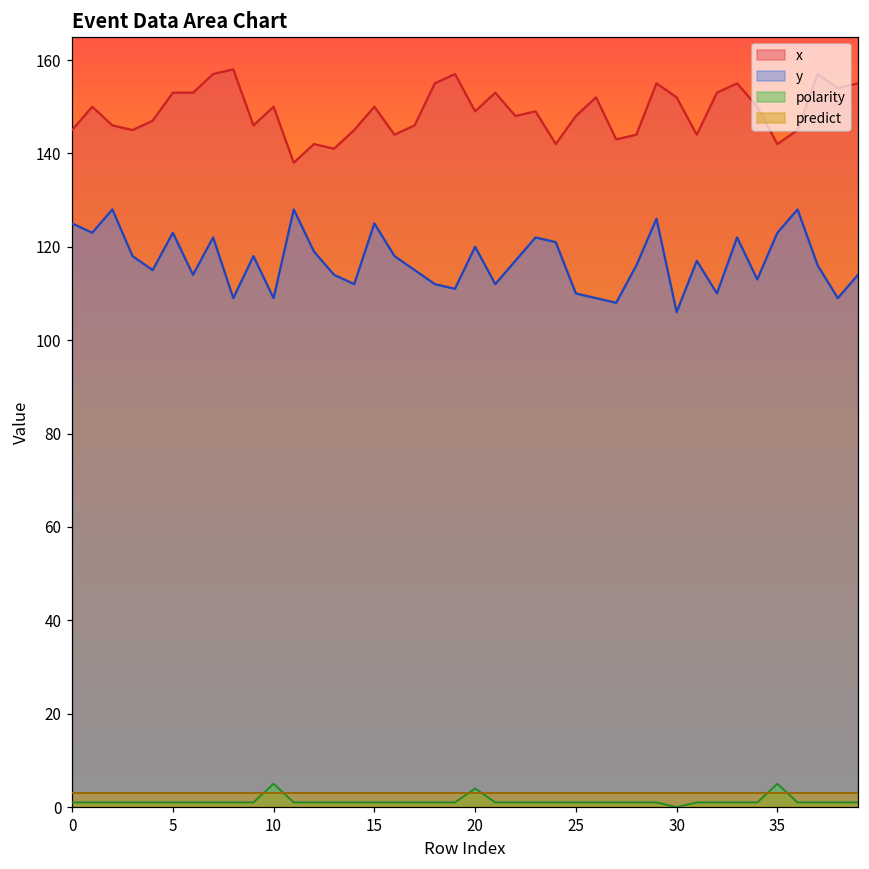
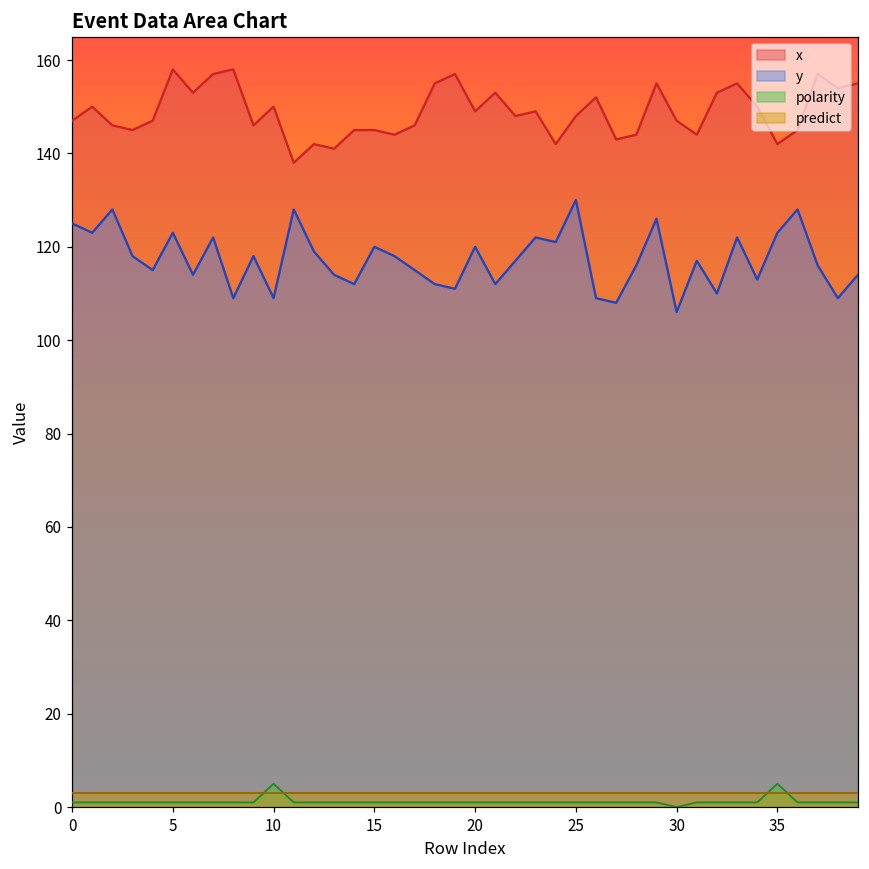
x, 0: 145 -> 147
x, 5: 153 -> 158
x, 15: 150 -> 145
y, 15: 125 -> 120
polarity, 20: 4 -> 1
y, 25: 110 -> 130
x, 30: 152 -> 147
